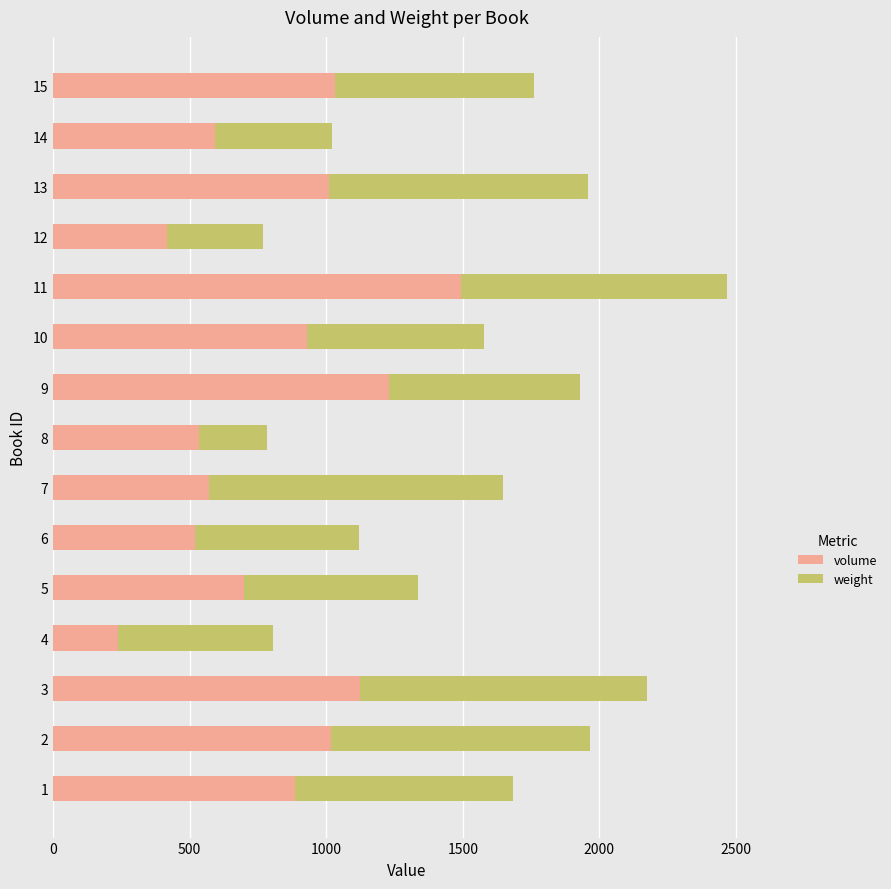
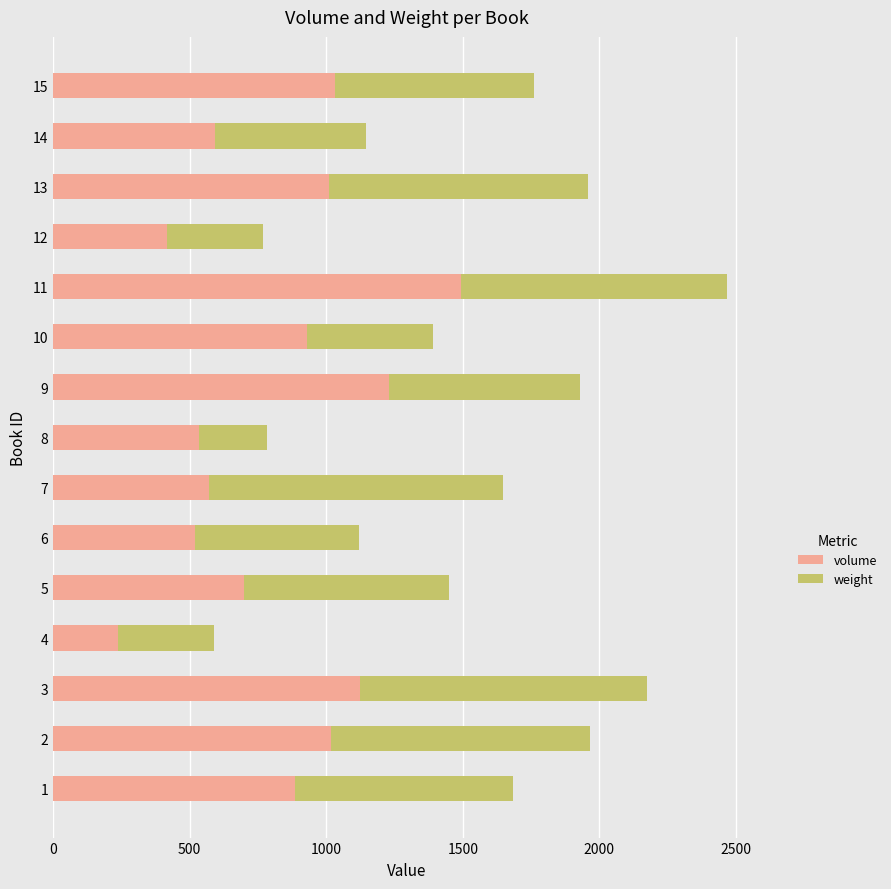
weight, 14: 430 -> 550
weight, 10: 650 -> 460
weight, 5: 630 -> 750
weight, 4: 570 -> 350
